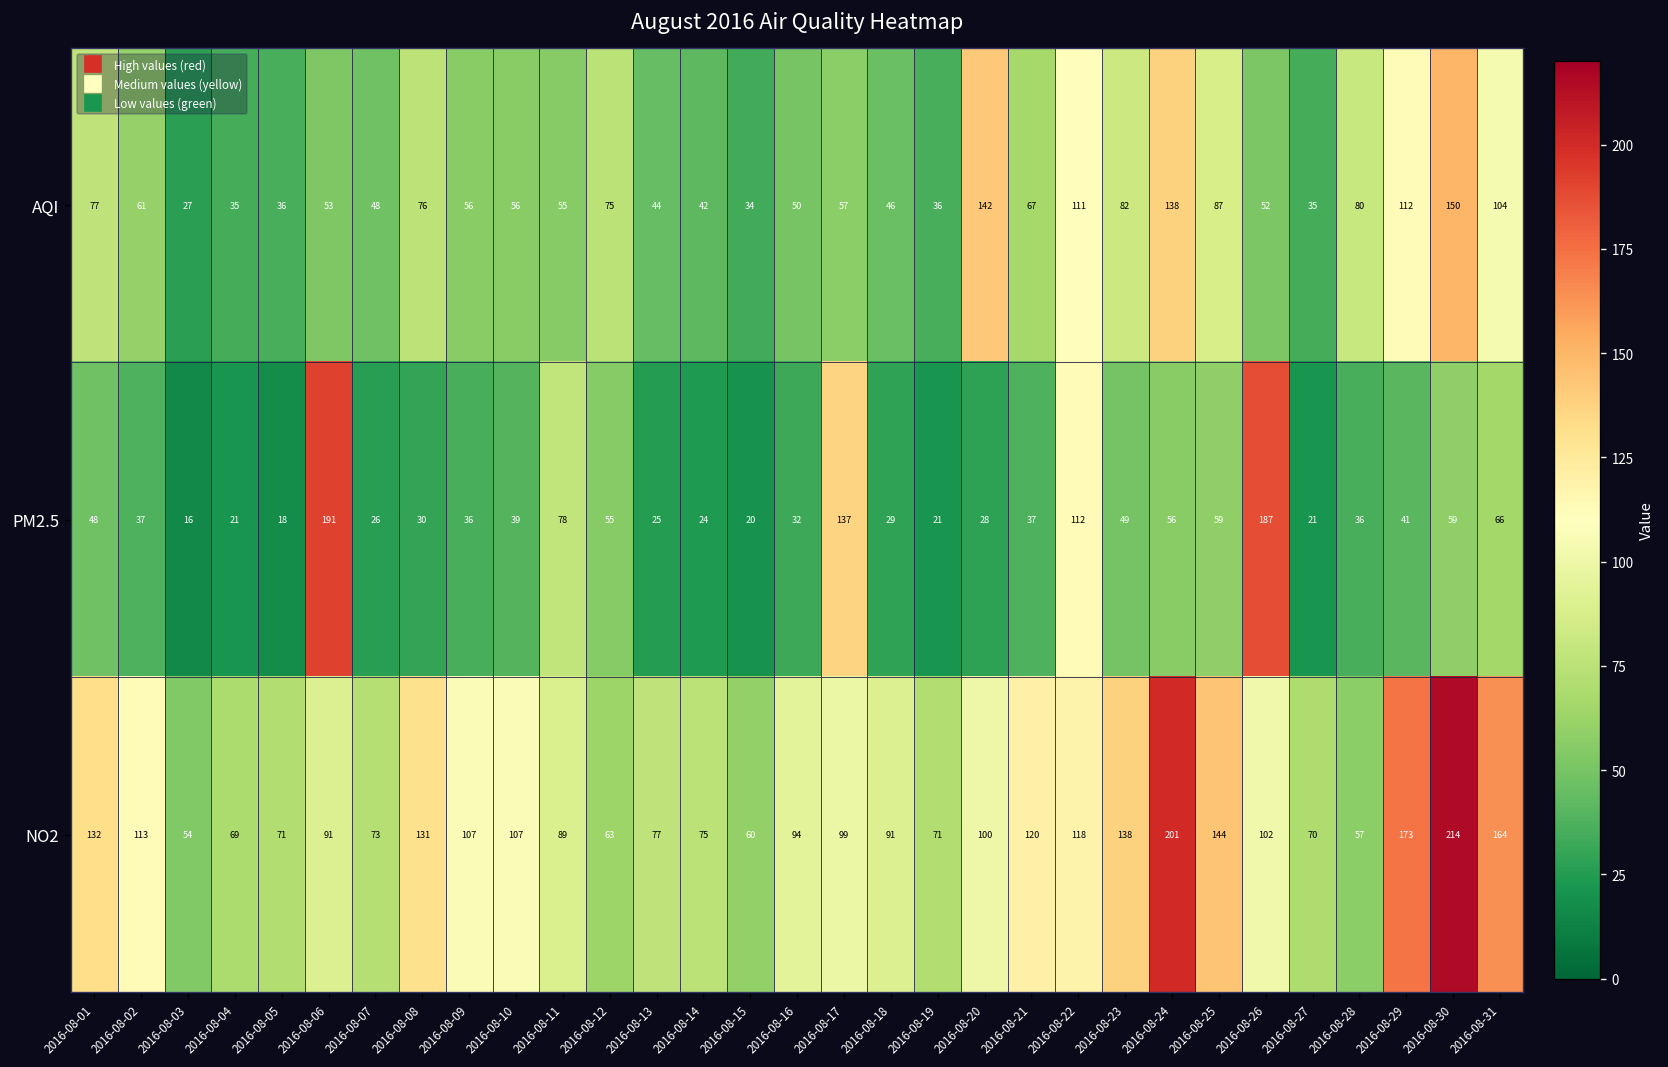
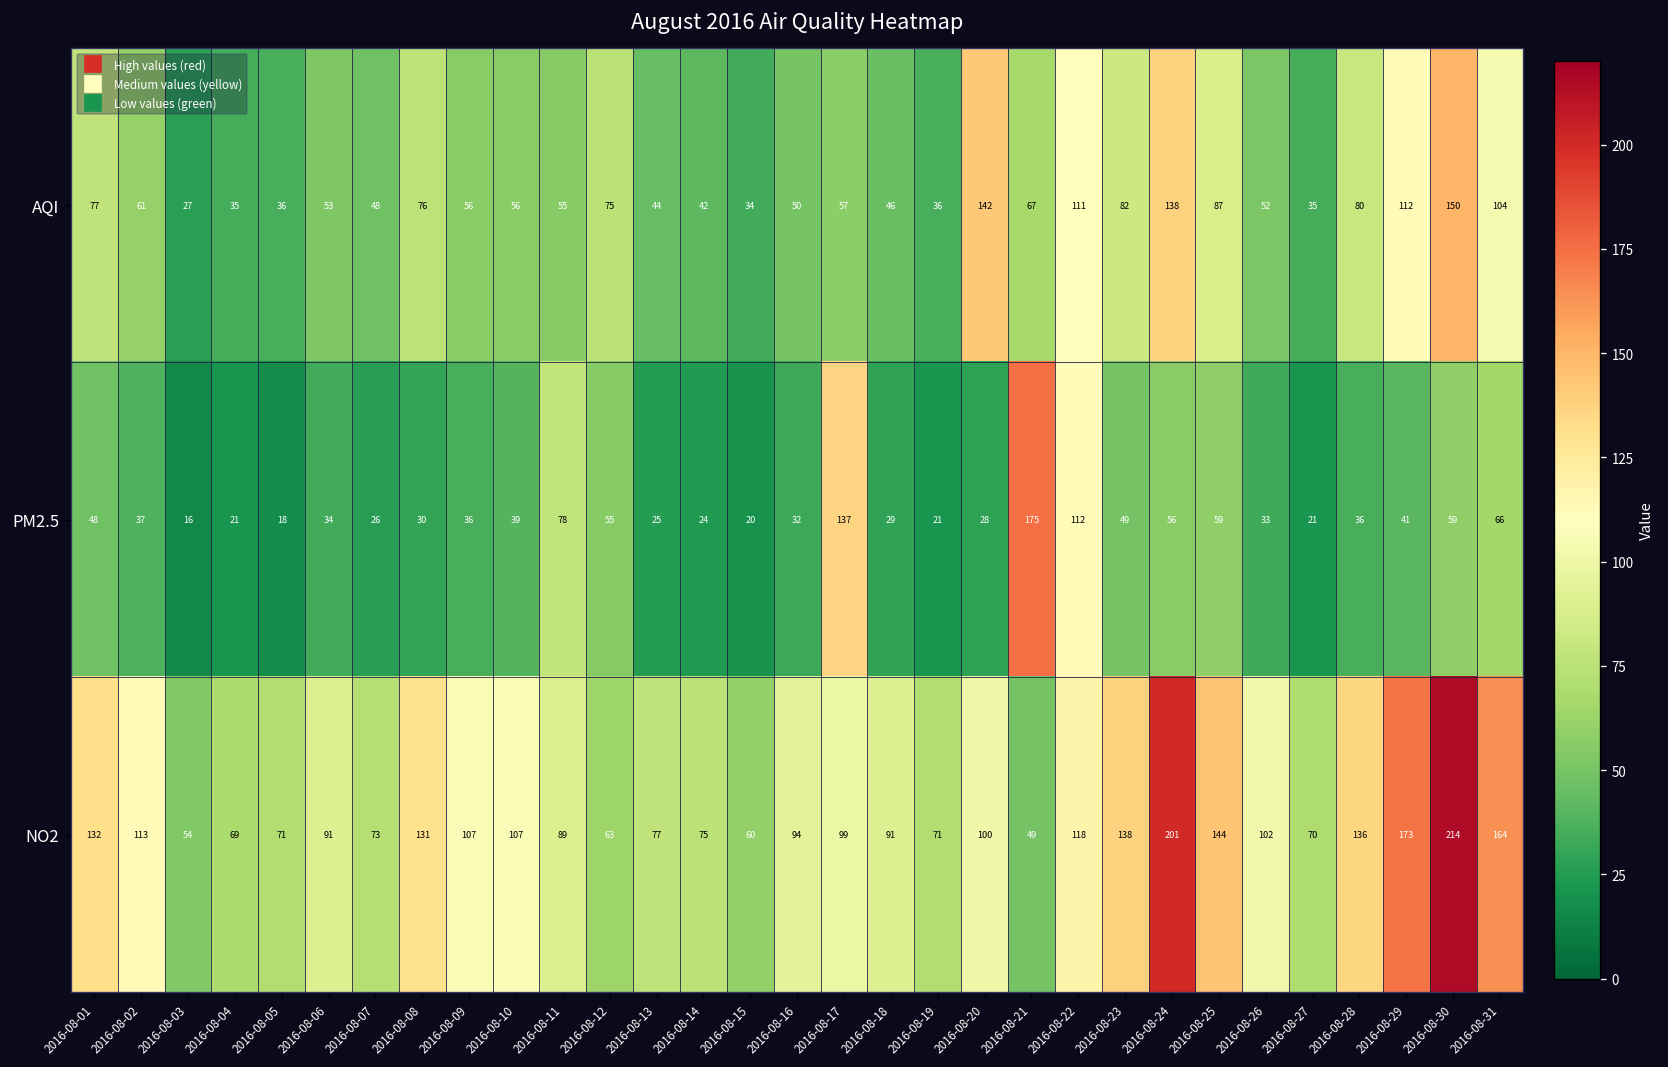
PM2.5, 2016-08-06: 191 -> 34
PM2.5, 2016-08-21: 37 -> 175
PM2.5, 2016-08-26: 187 -> 33
NO2, 2016-08-21: 120 -> 49
NO2, 2016-08-28: 57 -> 136
